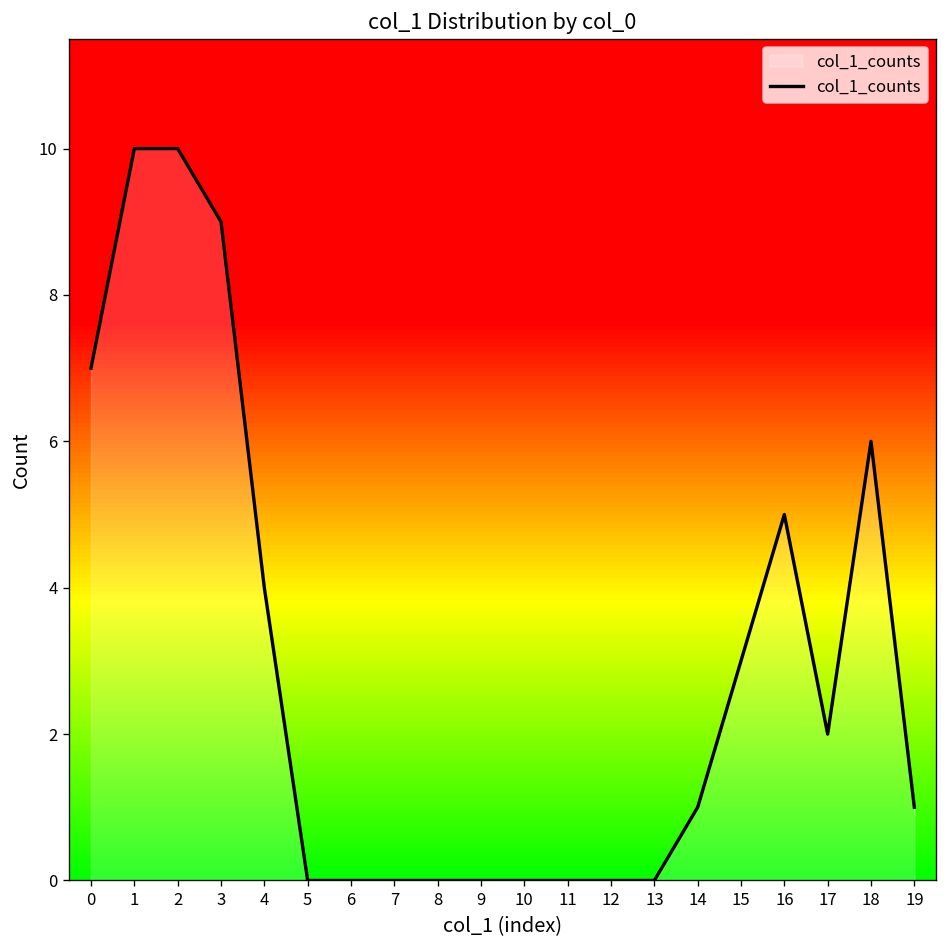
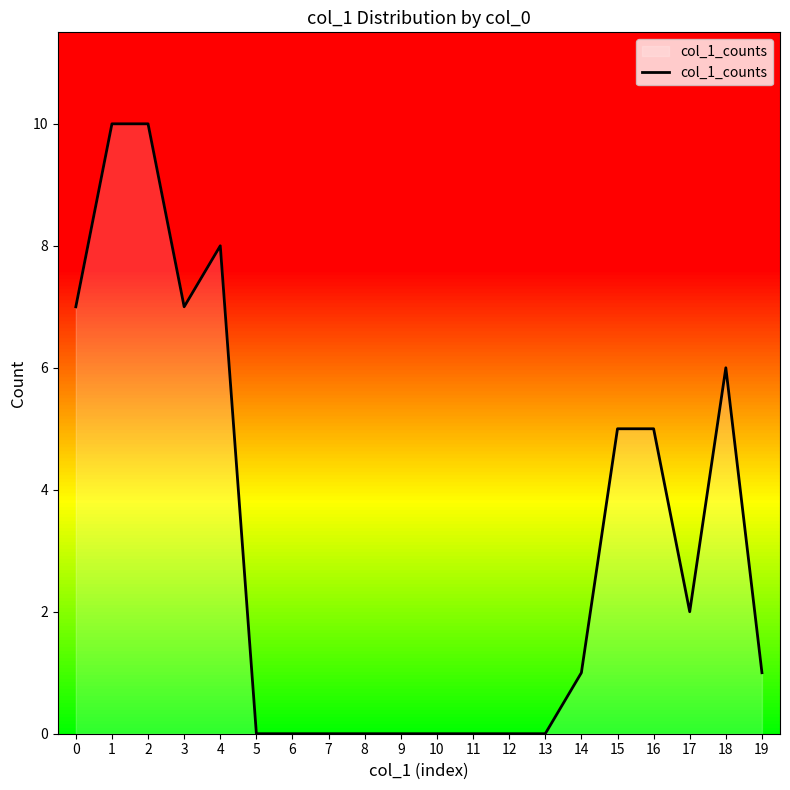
3: 9 -> 7
4: 4 -> 8
15: 3 -> 5
